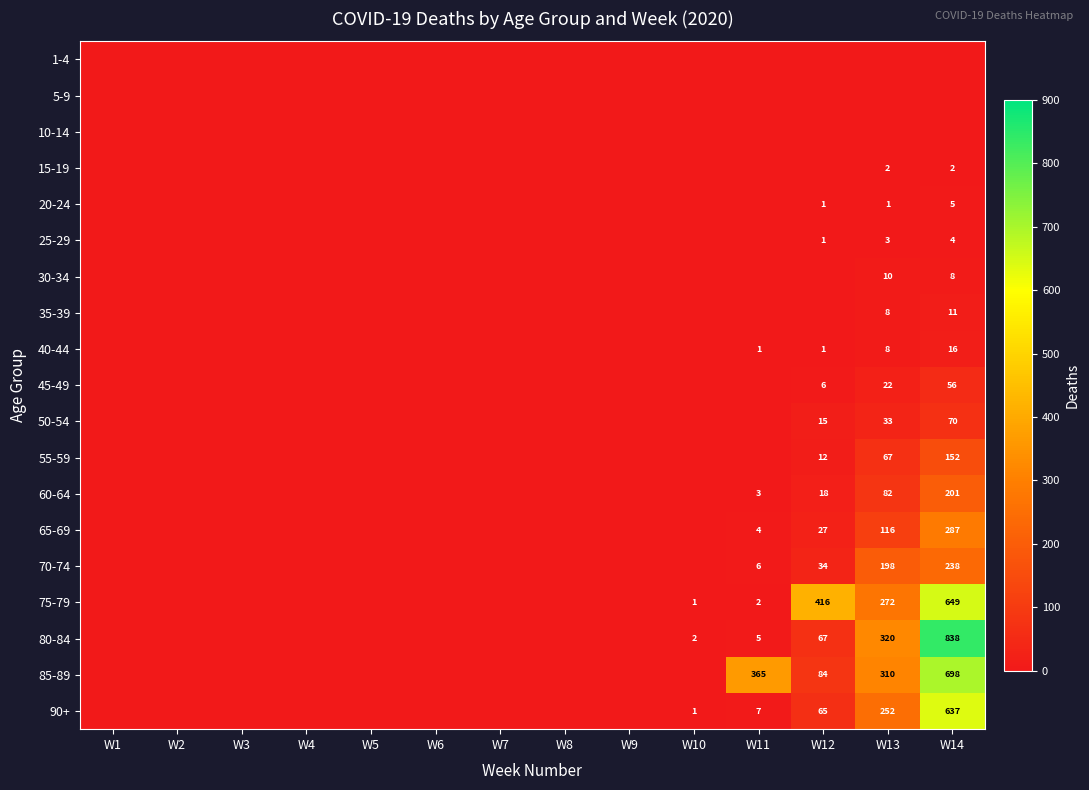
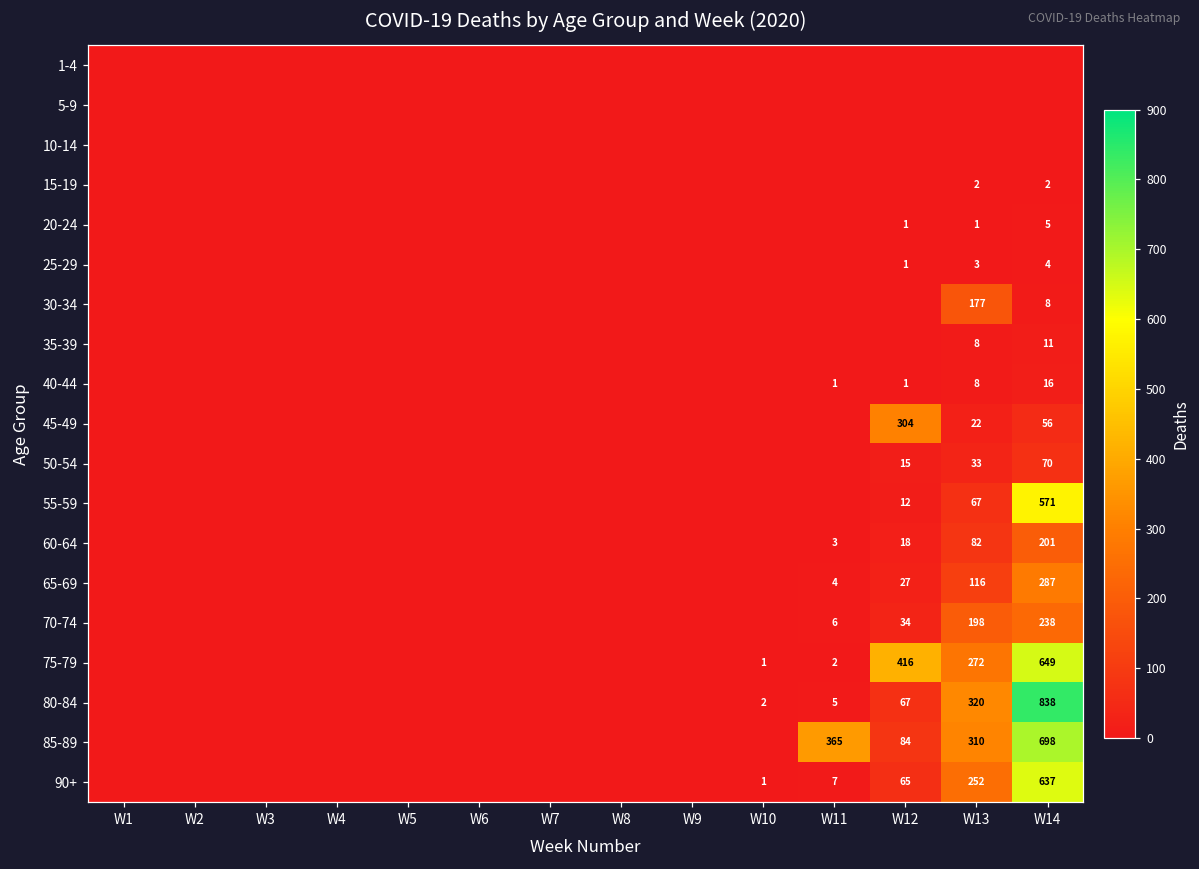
30-34, W13: 10 -> 177
45-49, W12: 6 -> 304
55-59, W14: 152 -> 571
